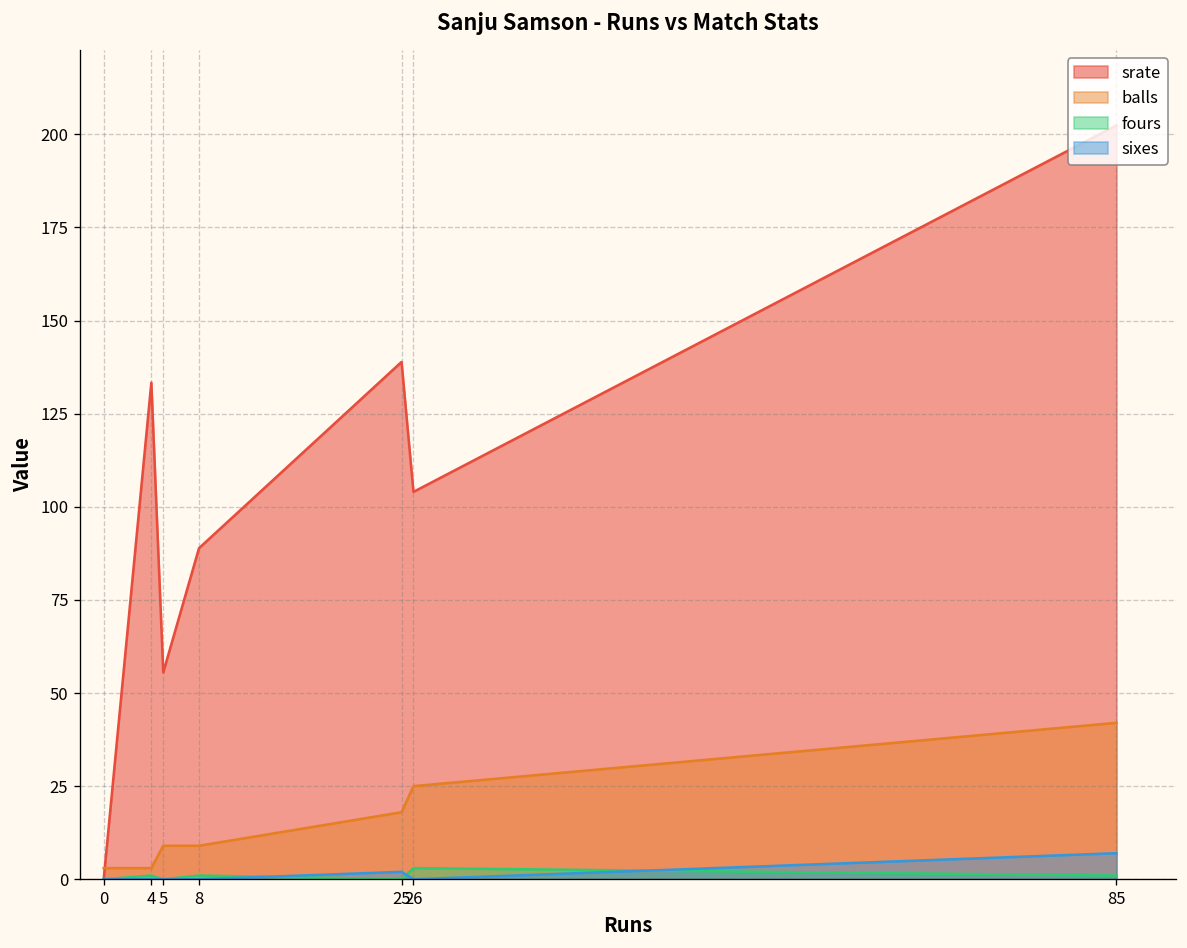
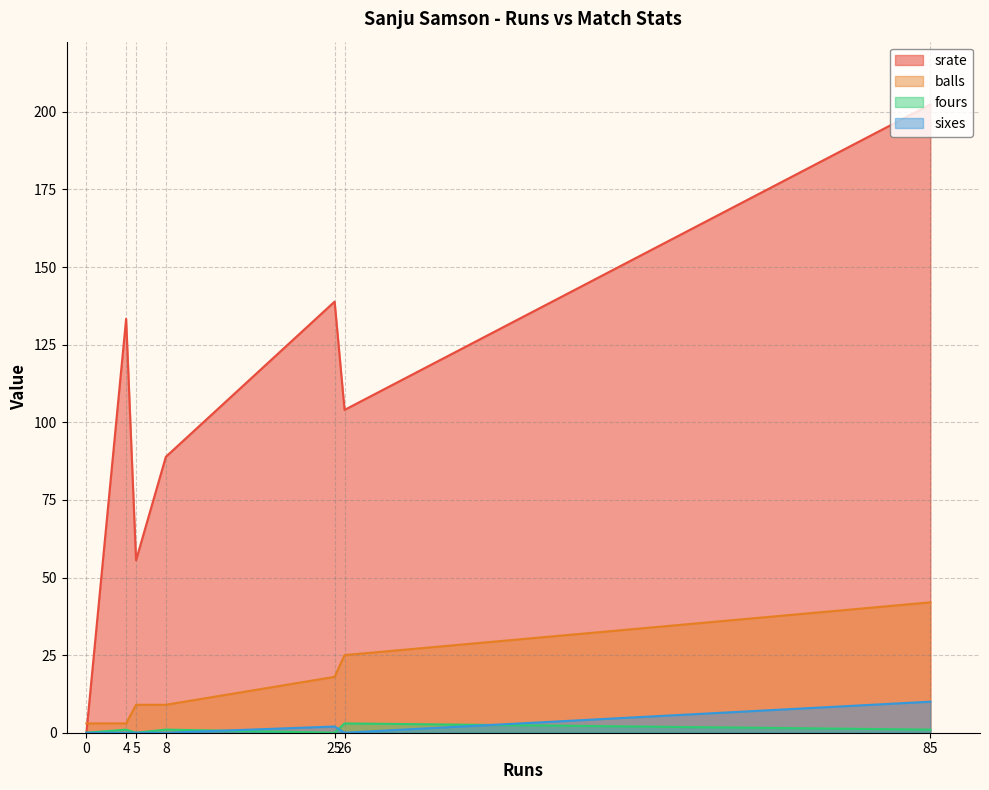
sixes, 85: 7 -> 10
